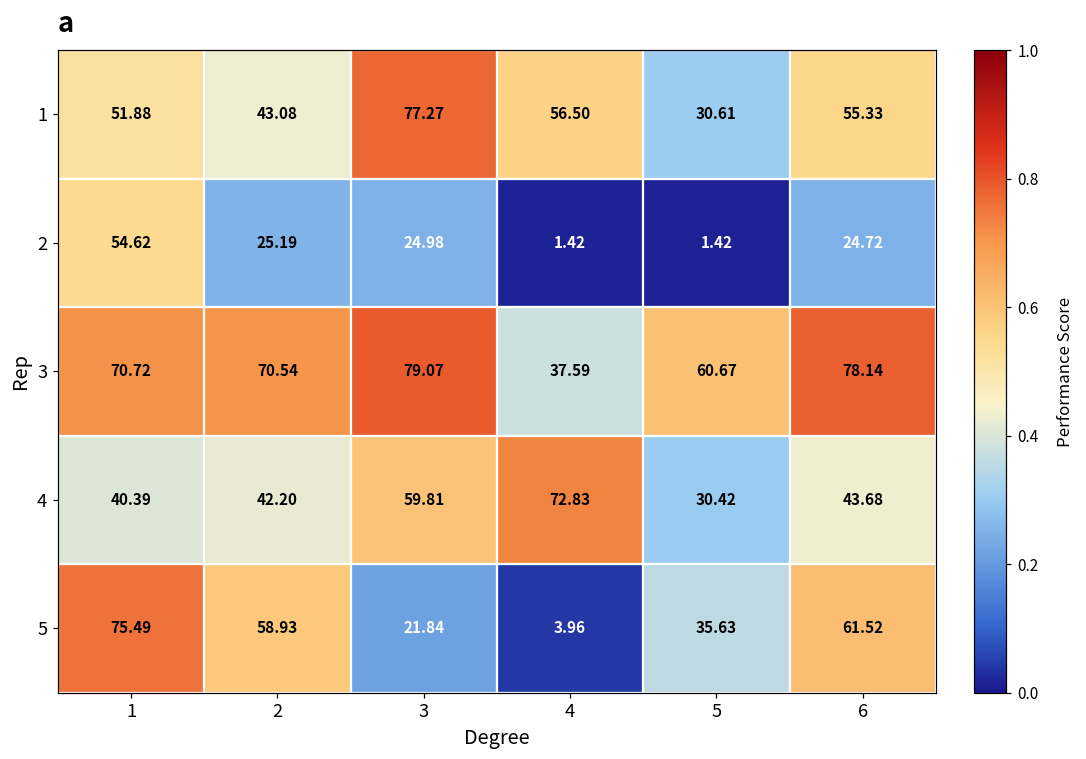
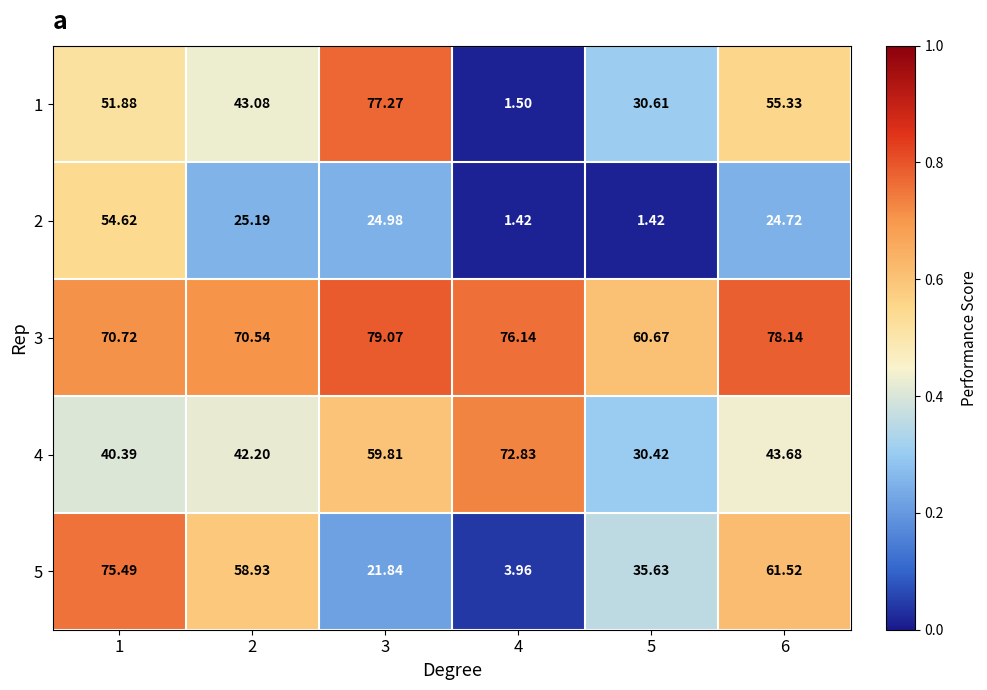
1, 4: 56.50 -> 1.50
3, 4: 37.59 -> 76.14
